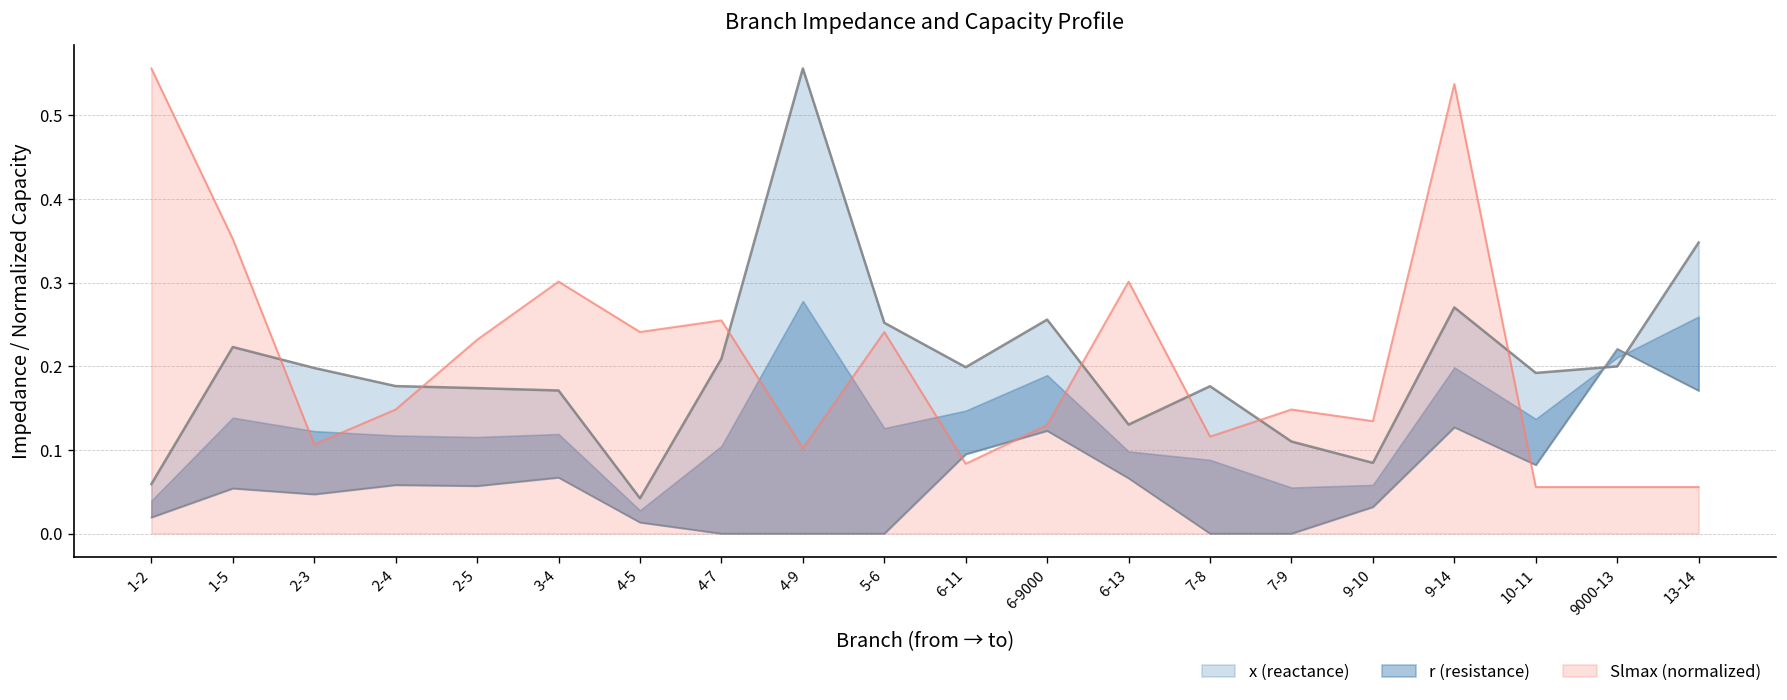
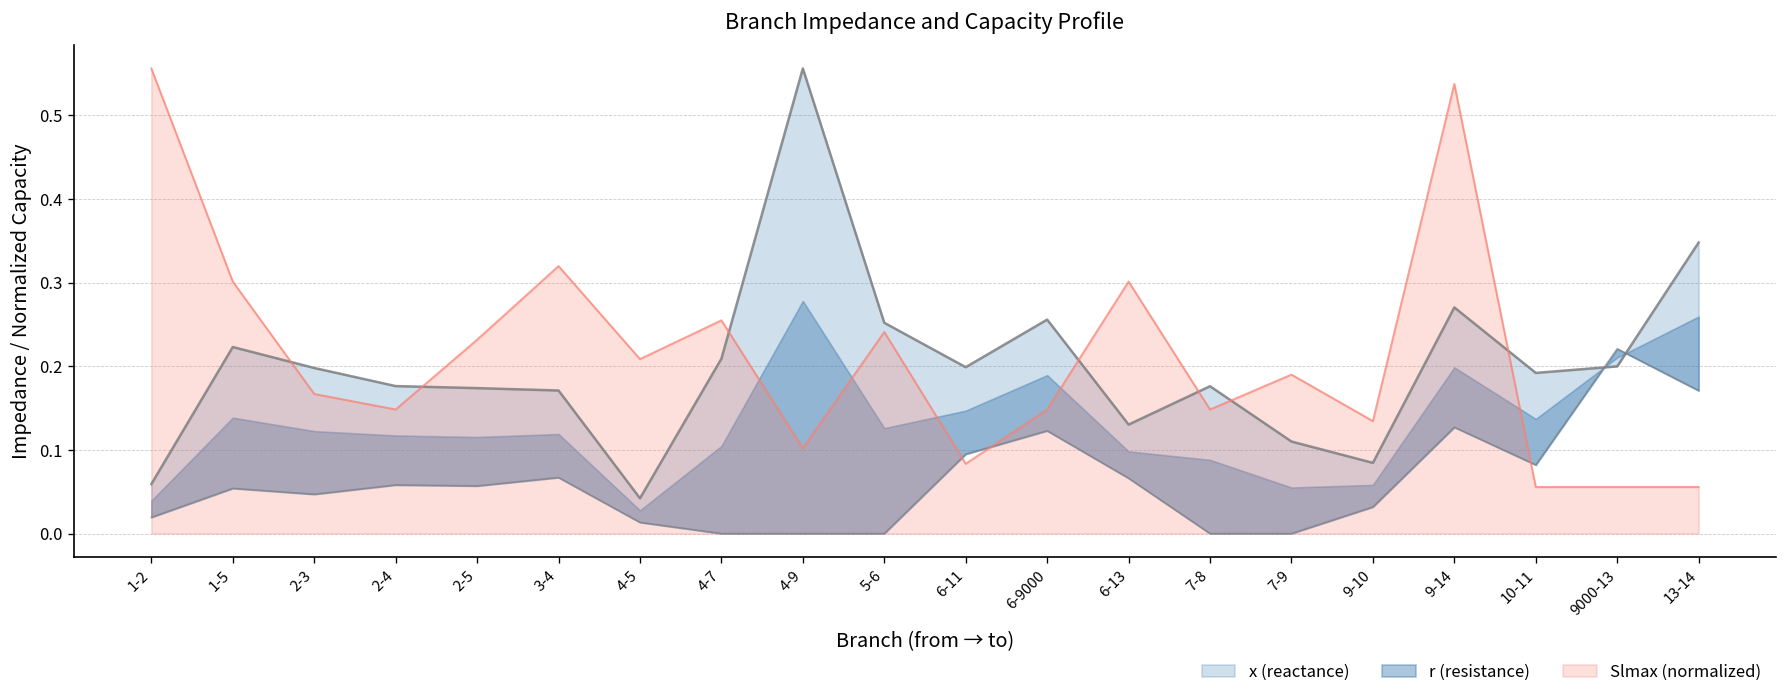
Slmax (normalized), 1-5: 0.35 -> 0.30
Slmax (normalized), 2-3: 0.11 -> 0.17
Slmax (normalized), 3-4: 0.30 -> 0.32
Slmax (normalized), 4-5: 0.24 -> 0.21
Slmax (normalized), 6-9000: 0.13 -> 0.15
Slmax (normalized), 7-8: 0.12 -> 0.15
Slmax (normalized), 7-9: 0.15 -> 0.19
